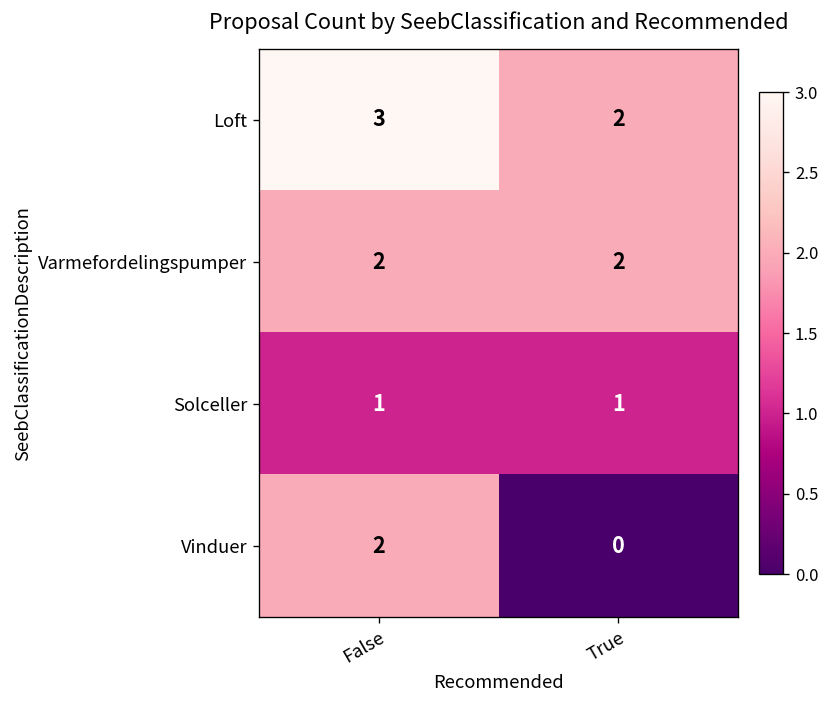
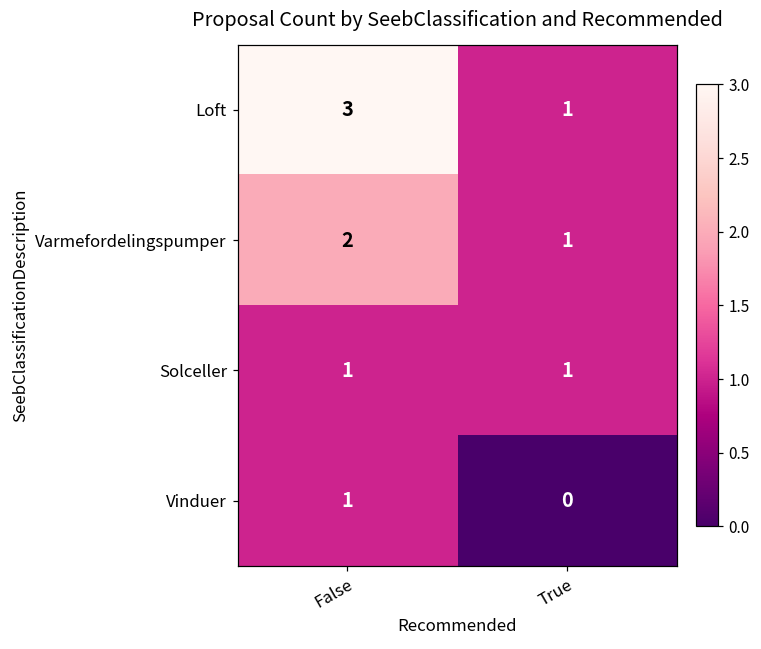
Loft, True: 2 -> 1
Varmefordelingspumper, True: 2 -> 1
Vinduer, False: 2 -> 1
